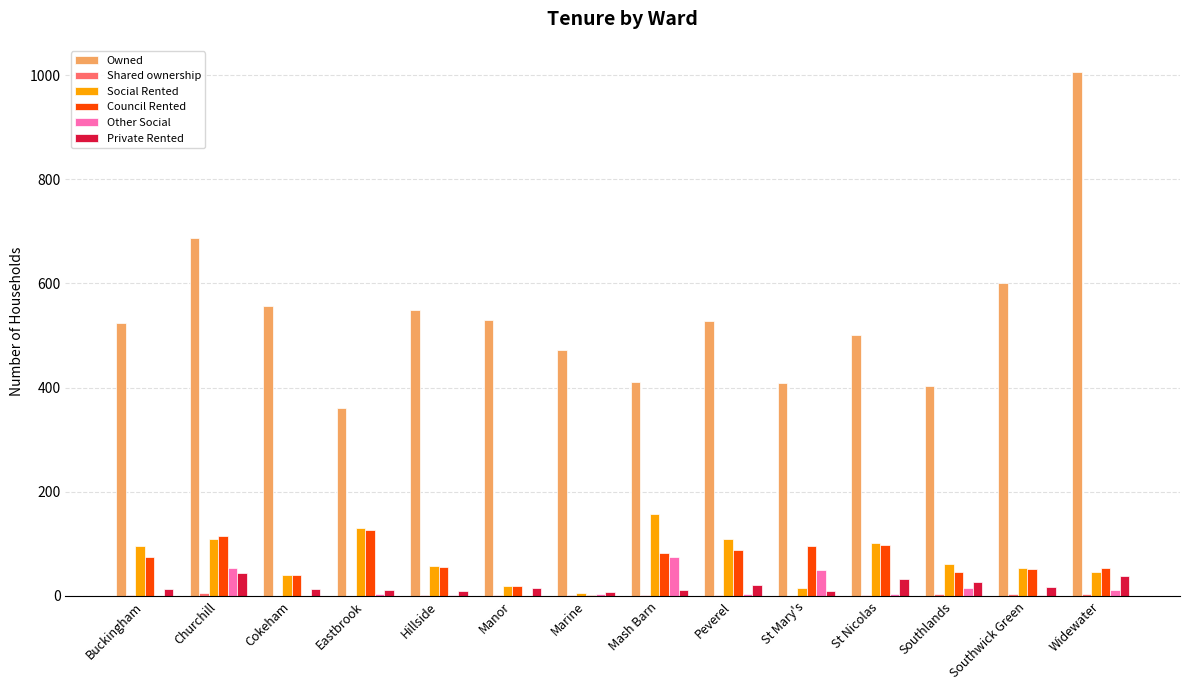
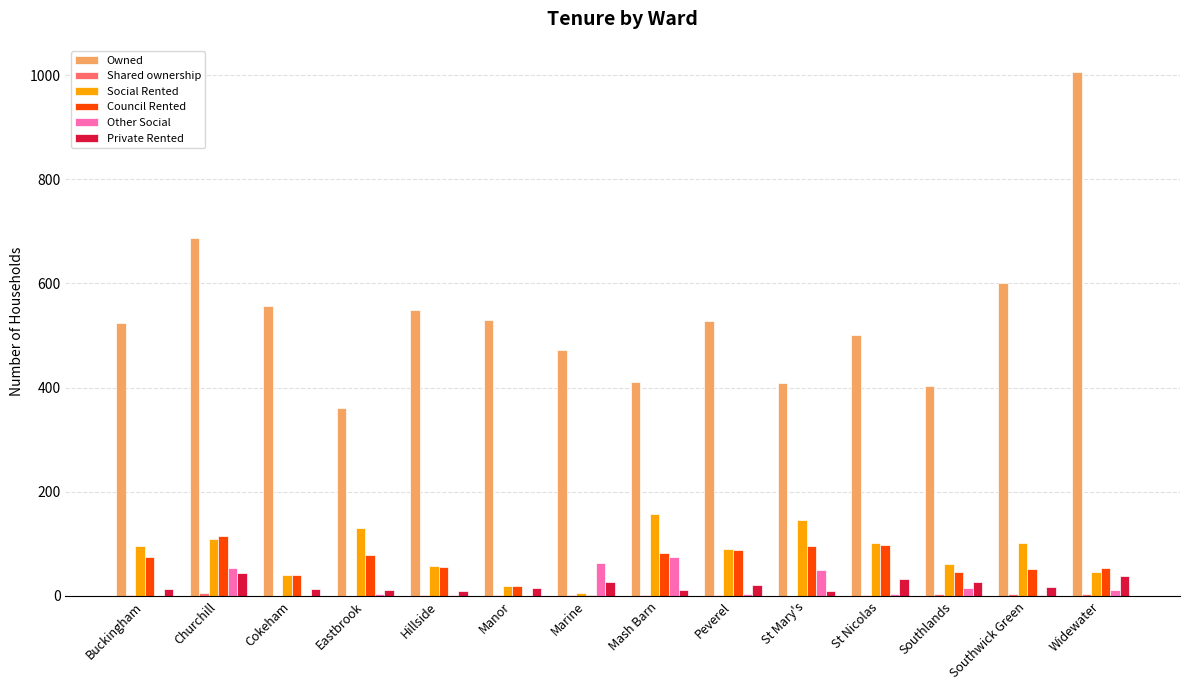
Council Rented, Eastbrook: 130 -> 80
Other Social, Marine: 0 -> 60
Private Rented, Marine: 10 -> 30
Social Rented, Peverel: 110 -> 90
Social Rented, St Mary's: 20 -> 150
Social Rented, Southwick Green: 50 -> 100
